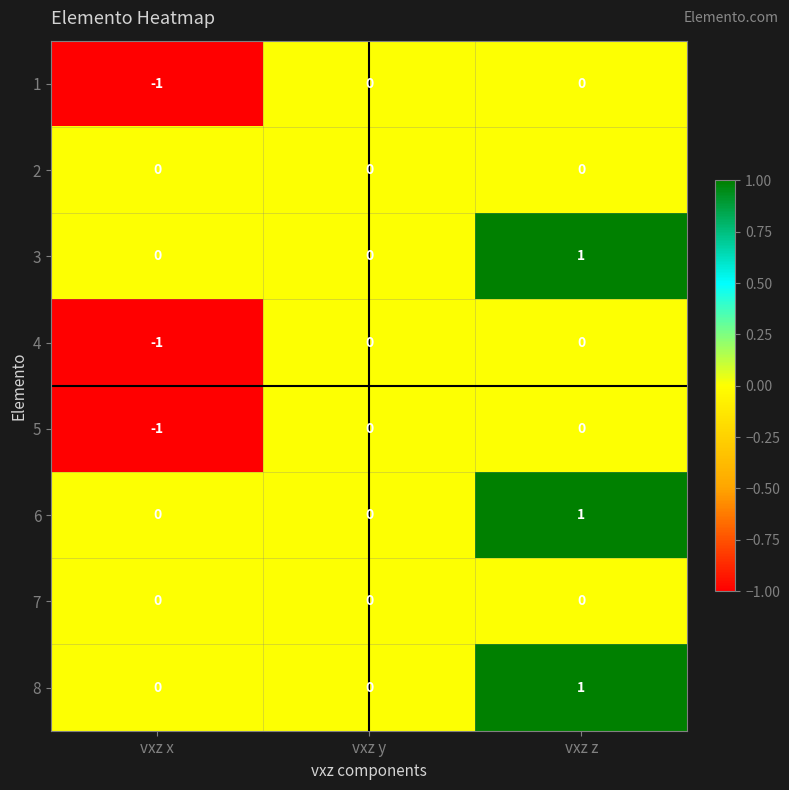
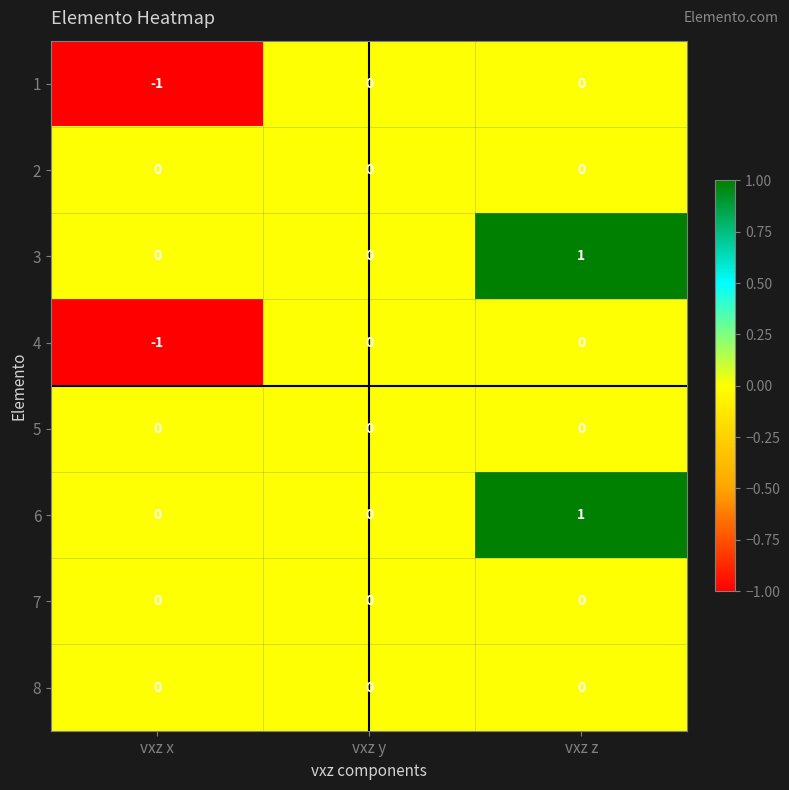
5, vxz x: -1 -> 0
8, vxz z: 1 -> 0
